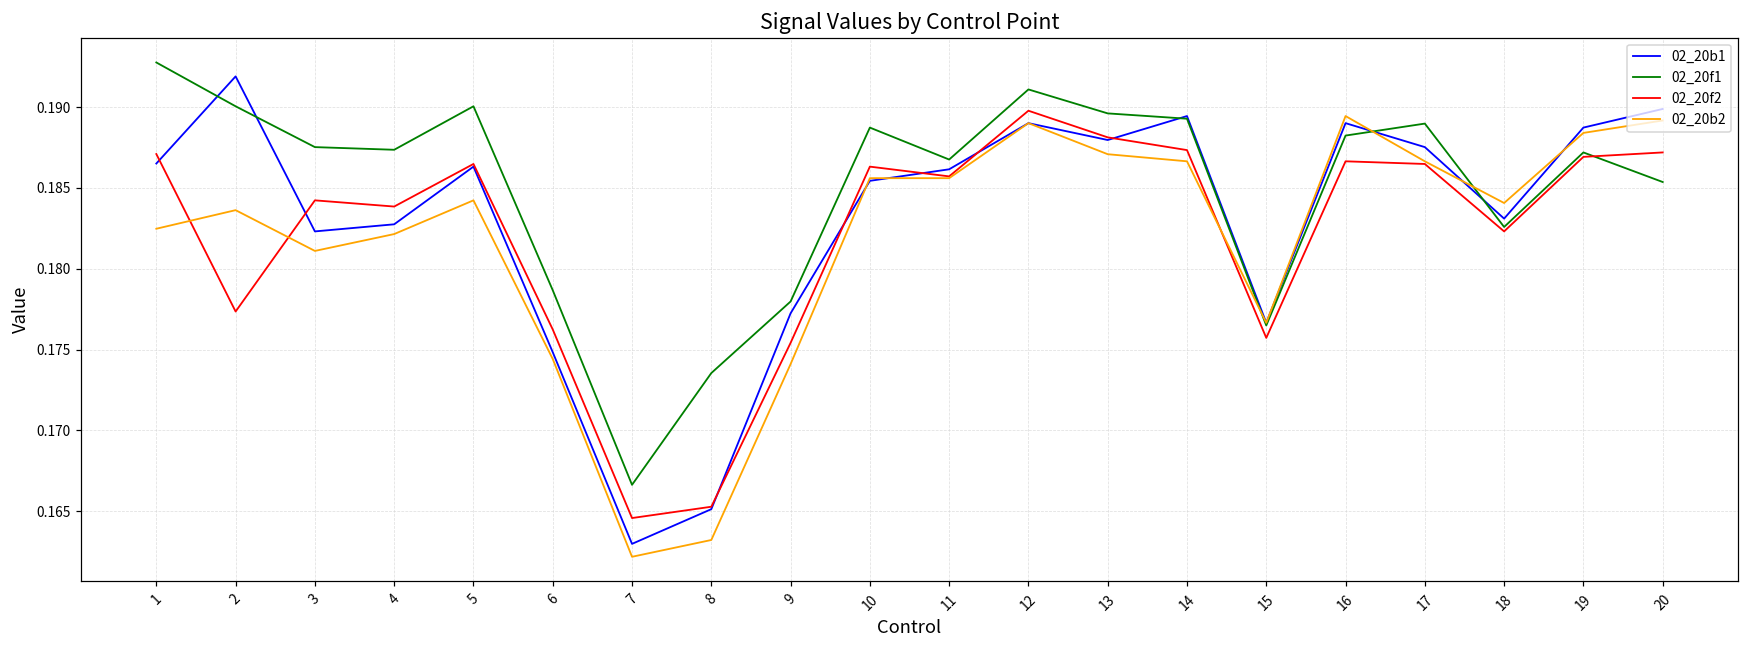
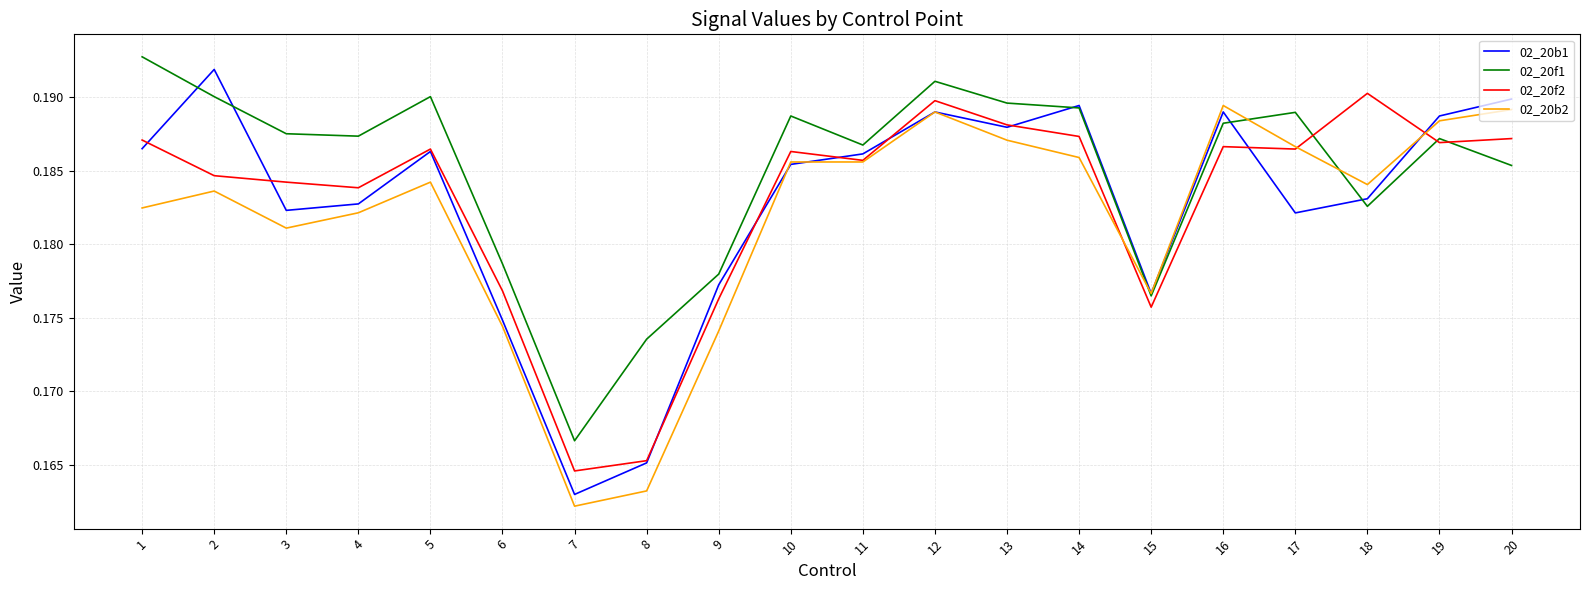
02_20f2, 2: 0.1774 -> 0.1847
02_20f2, 6: 0.1762 -> 0.1768
02_20f2, 9: 0.1754 -> 0.1763
02_20b2, 14: 0.1867 -> 0.1859
02_20b1, 17: 0.1875 -> 0.1821
02_20f2, 18: 0.1823 -> 0.1903
